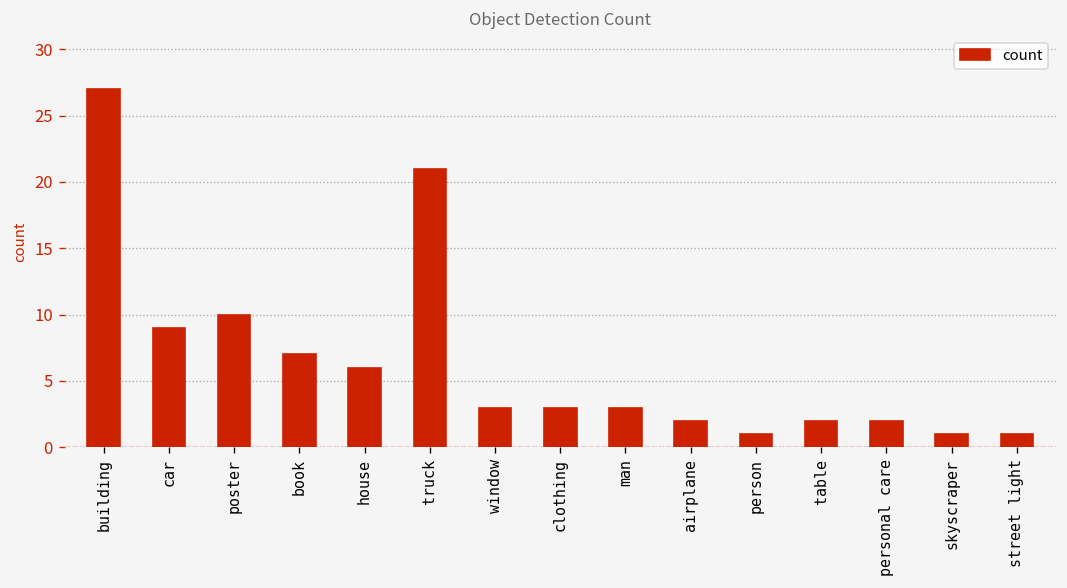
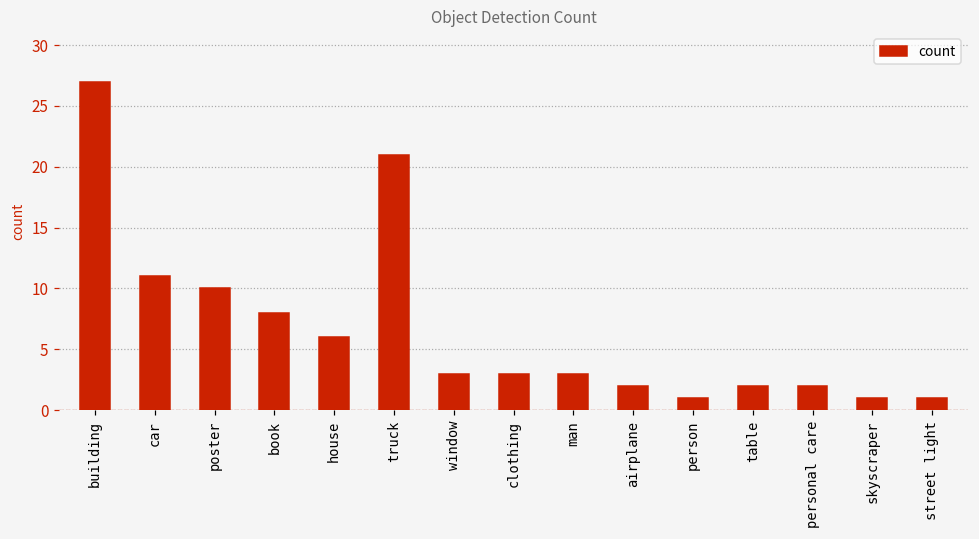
car: 9 -> 11
book: 7 -> 8
